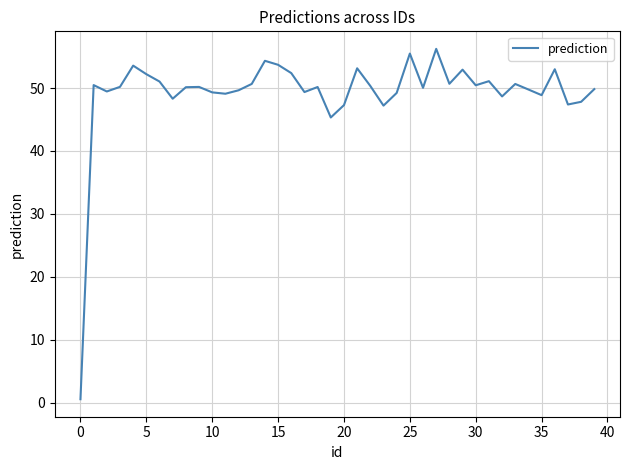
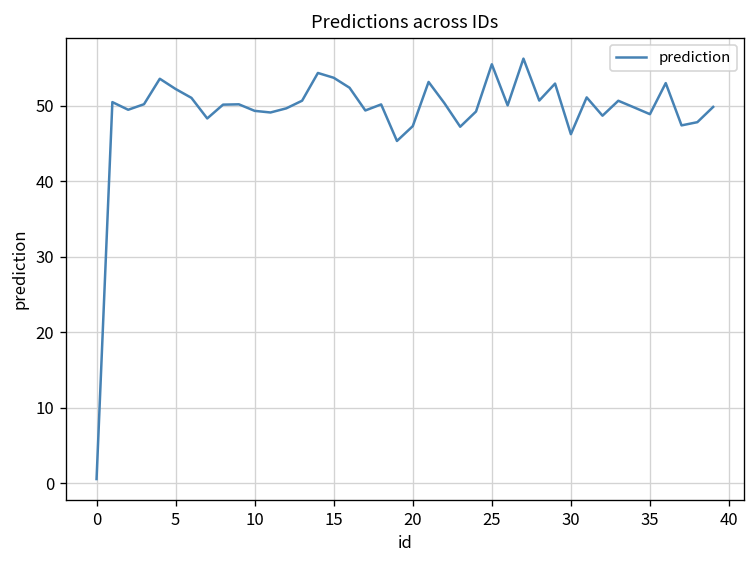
30: 50 -> 46
